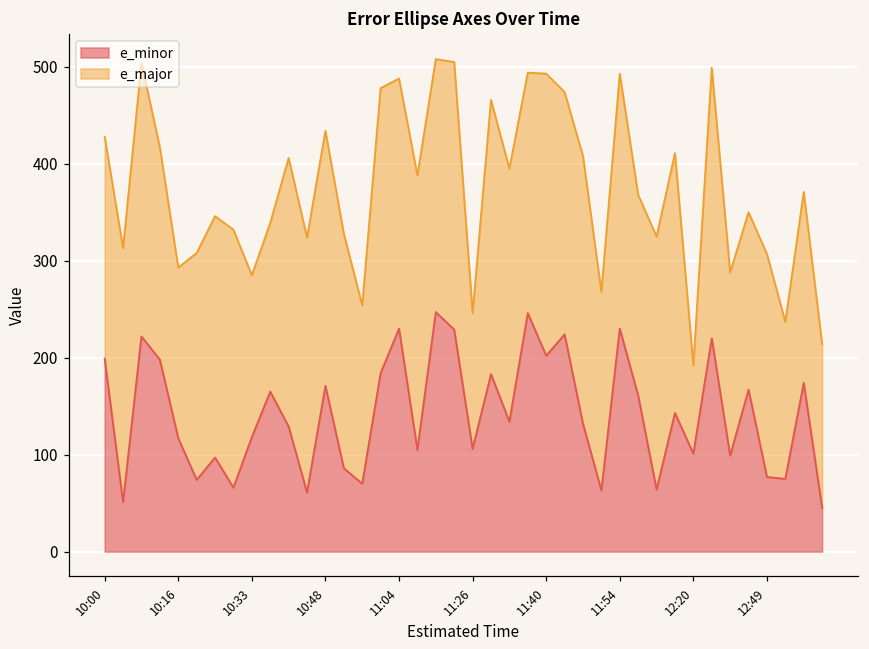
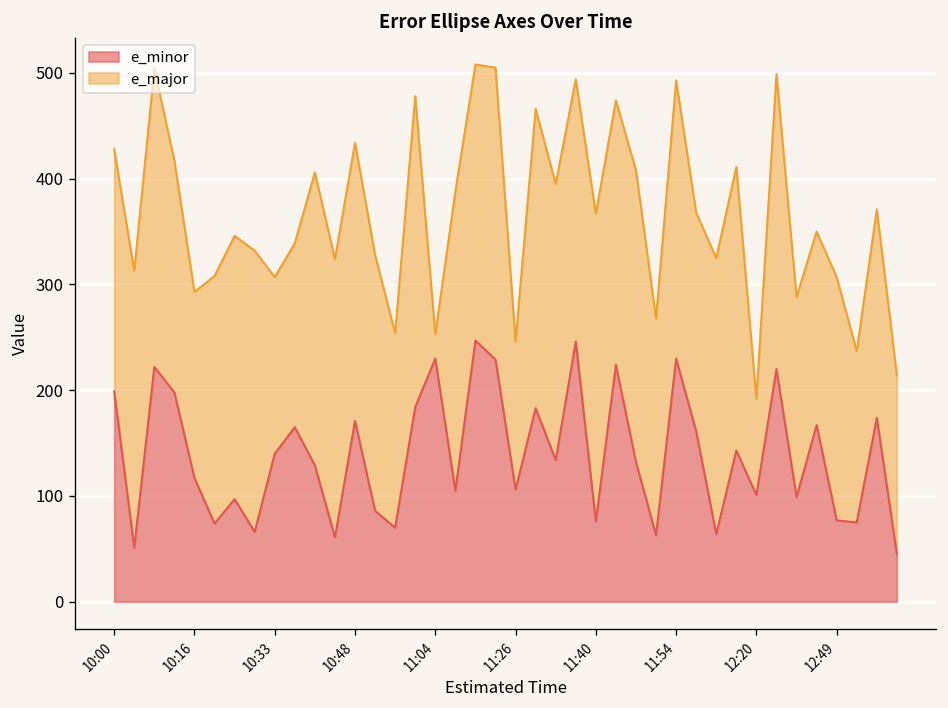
e_minor, 10:33: 120 -> 140
e_major, 11:04: 260 -> 20
e_minor, 11:40: 200 -> 80
